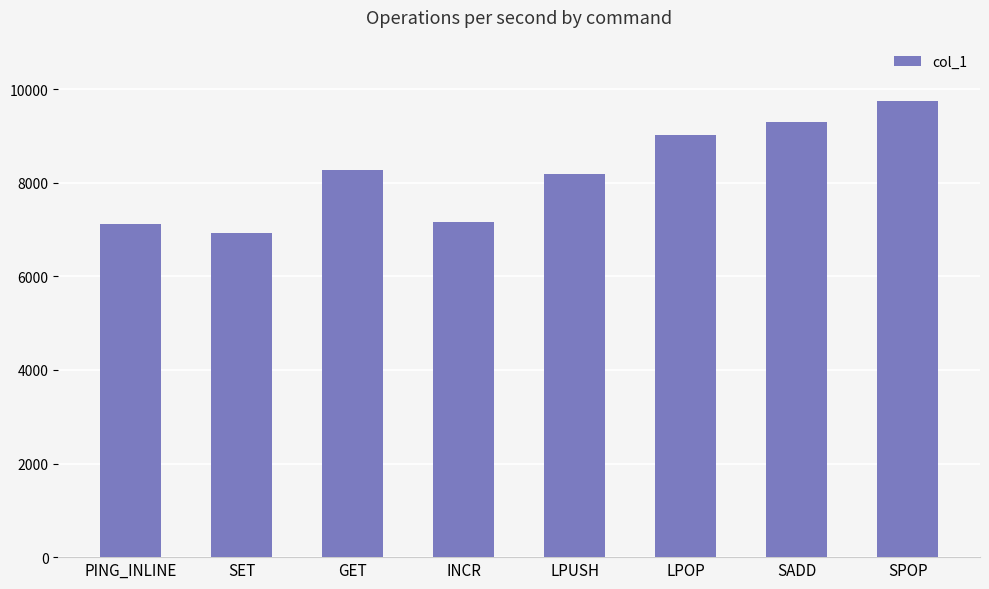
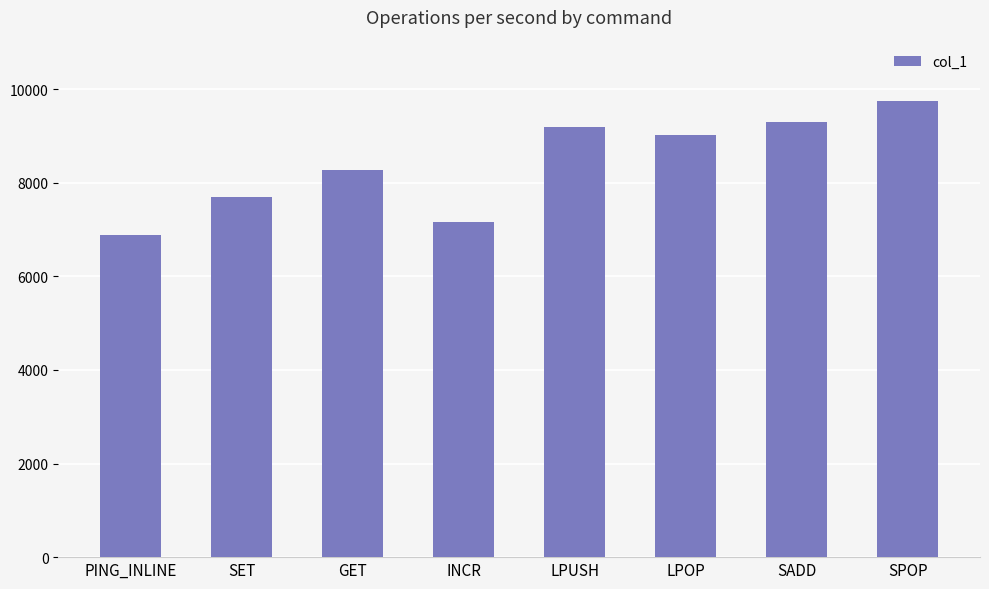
PING_INLINE: 7100 -> 6900
SET: 6900 -> 7700
LPUSH: 8200 -> 9200
